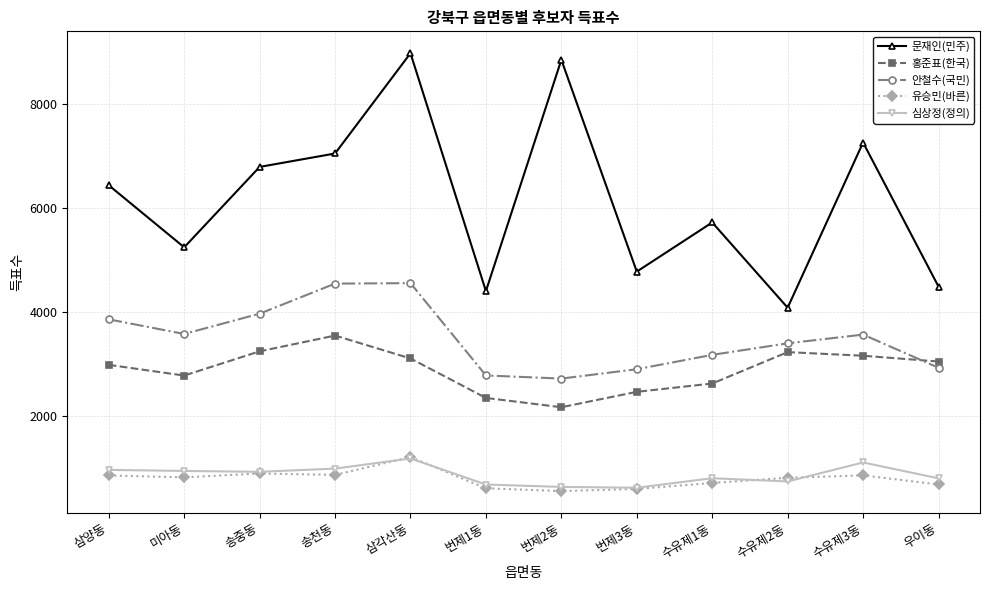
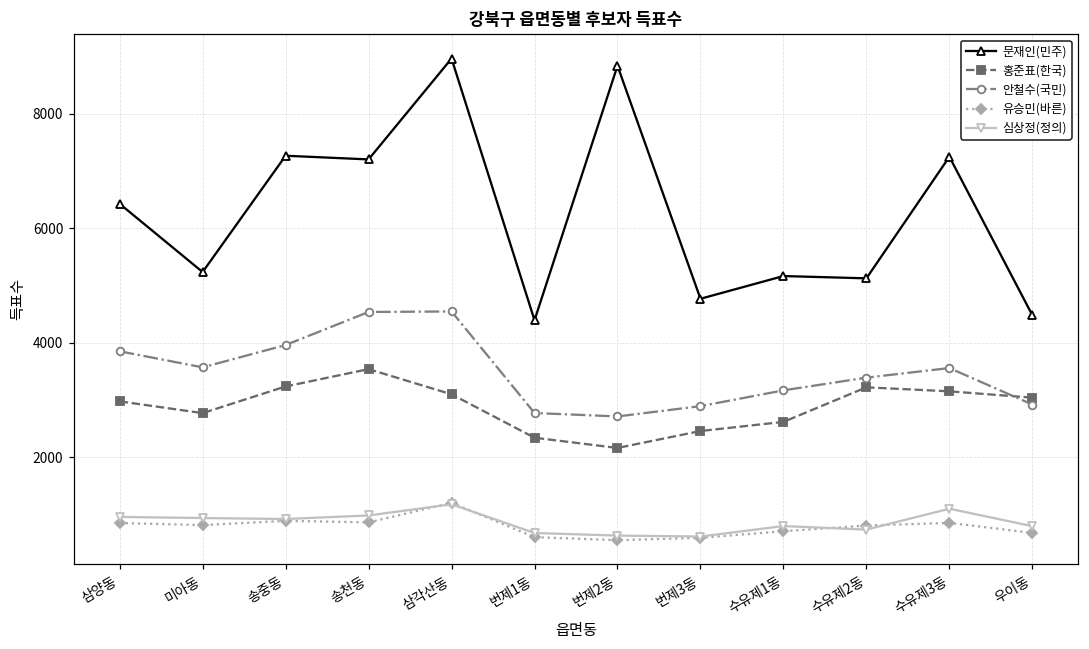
문재인(민주), 송중동: 6800 -> 7300
문재인(민주), 송천동: 7000 -> 7200
문재인(민주), 수유제1동: 5700 -> 5200
문재인(민주), 수유제2동: 4100 -> 5100
